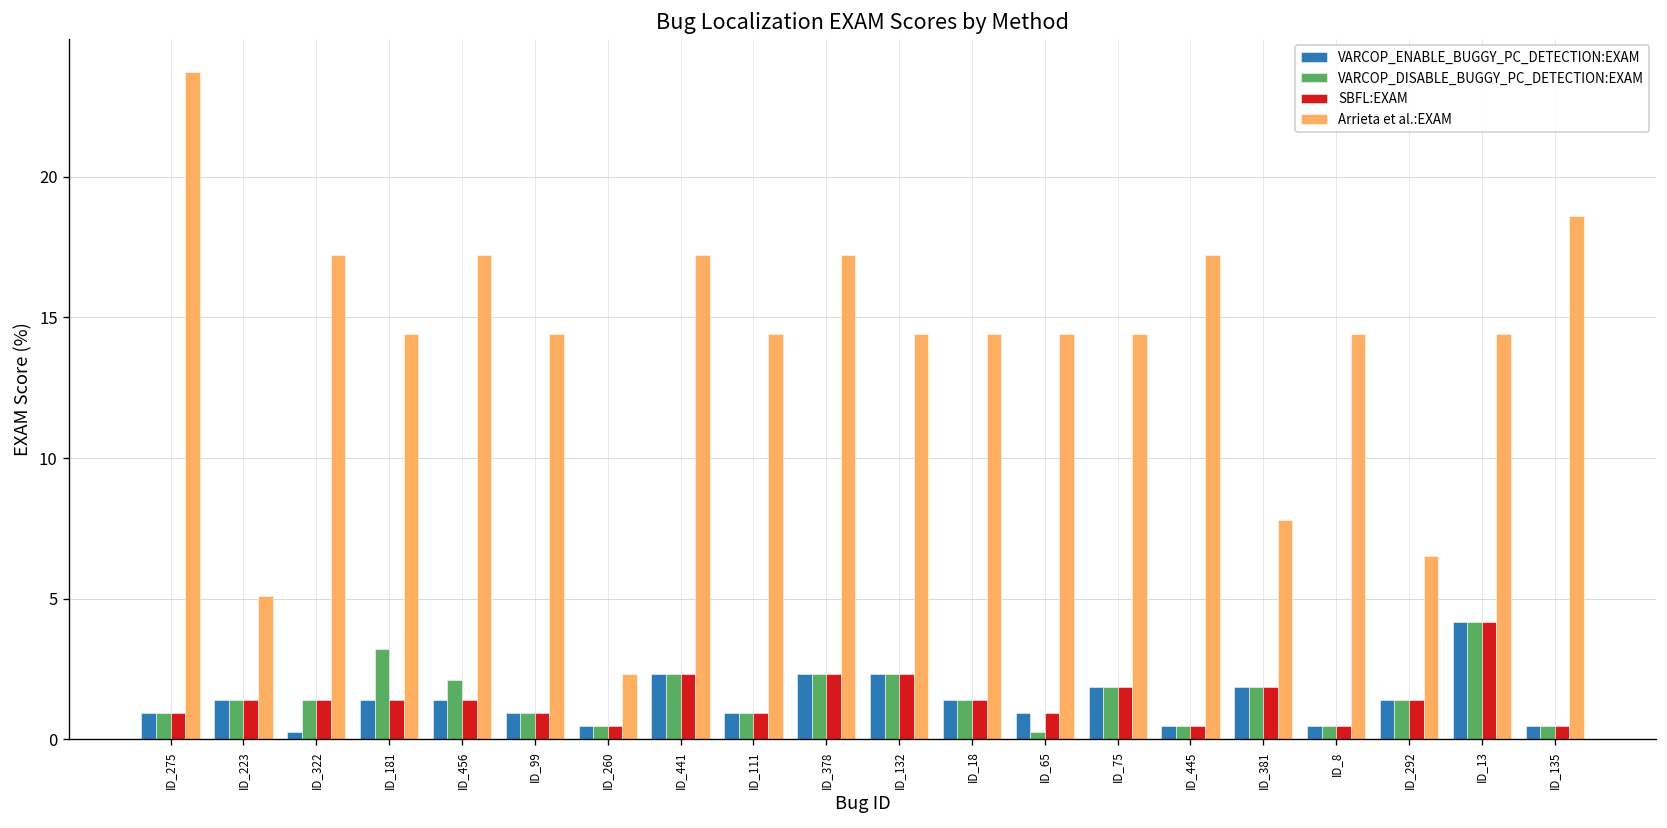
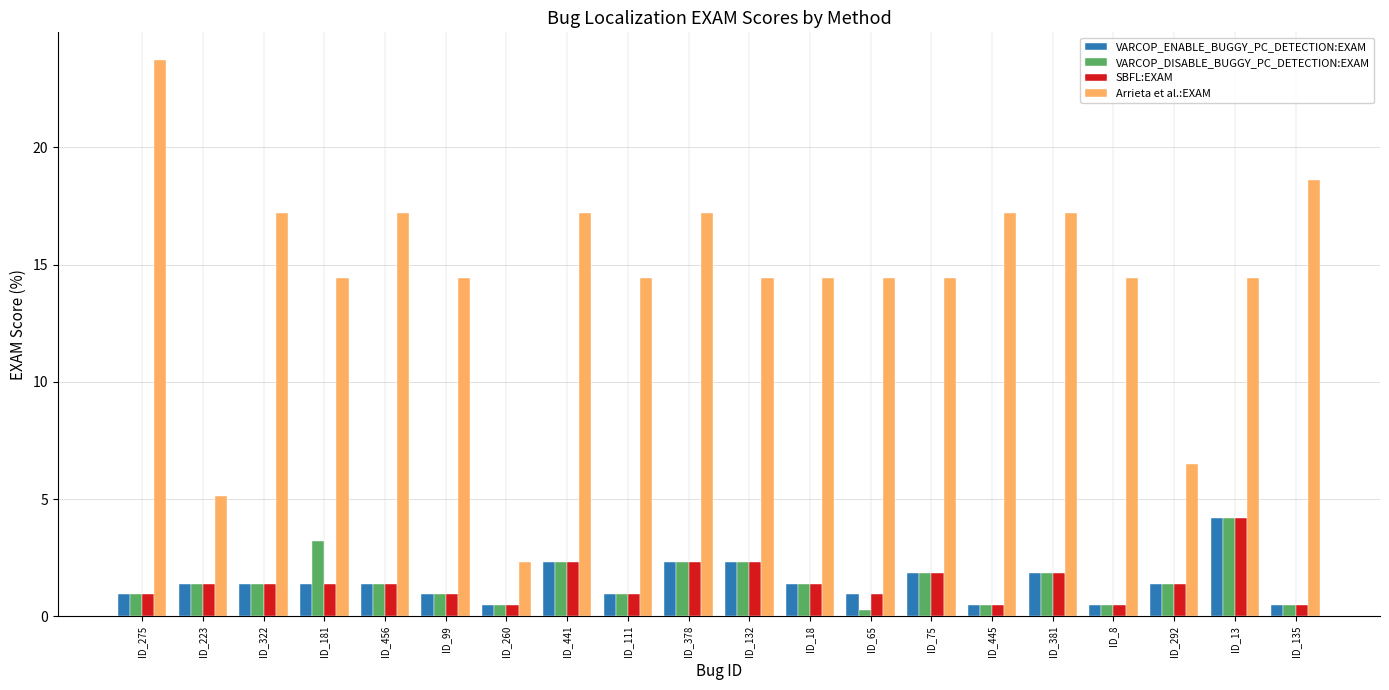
VARCOP_ENABLE_BUGGY_PC_DETECTION:EXAM, ID_322: 0.3 -> 1.4
VARCOP_DISABLE_BUGGY_PC_DETECTION:EXAM, ID_456: 2.1 -> 1.4
Arrieta et al.:EXAM, ID_381: 7.8 -> 17.2
